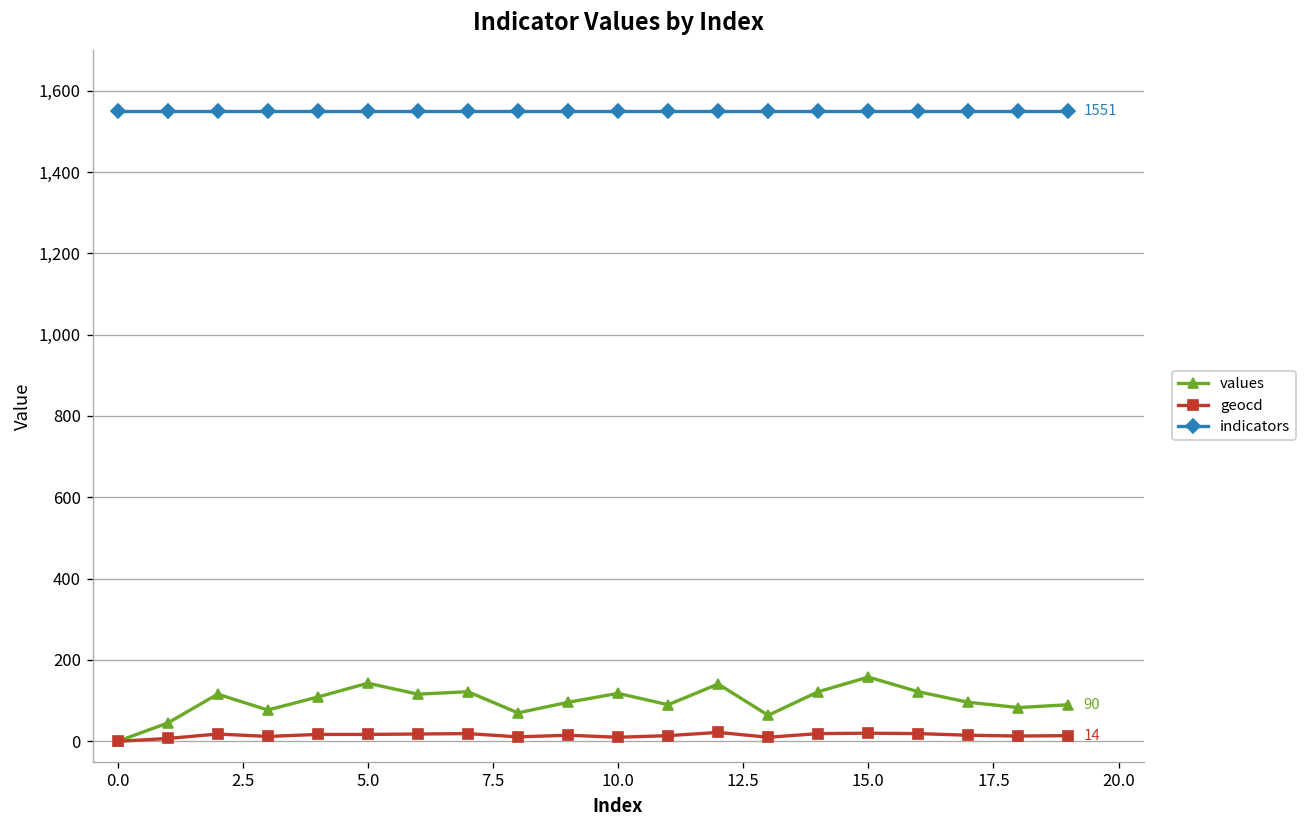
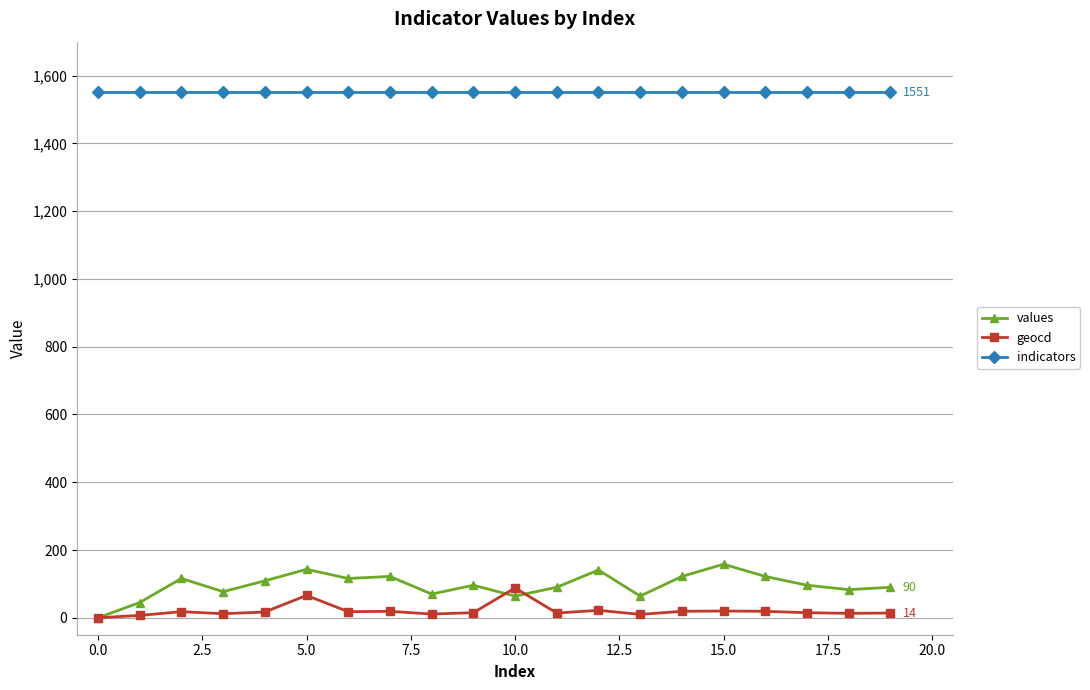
geocd, 5.0: 20 -> 70
values, 10.0: 120 -> 60
geocd, 10.0: 10 -> 90
